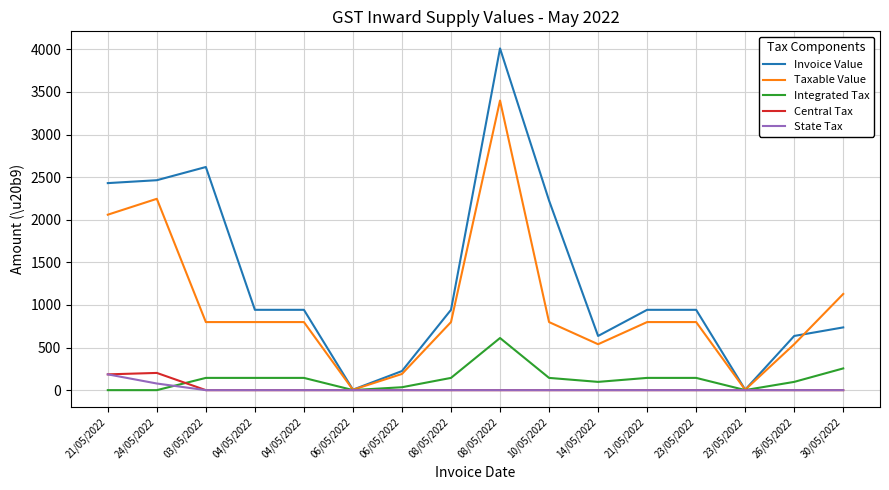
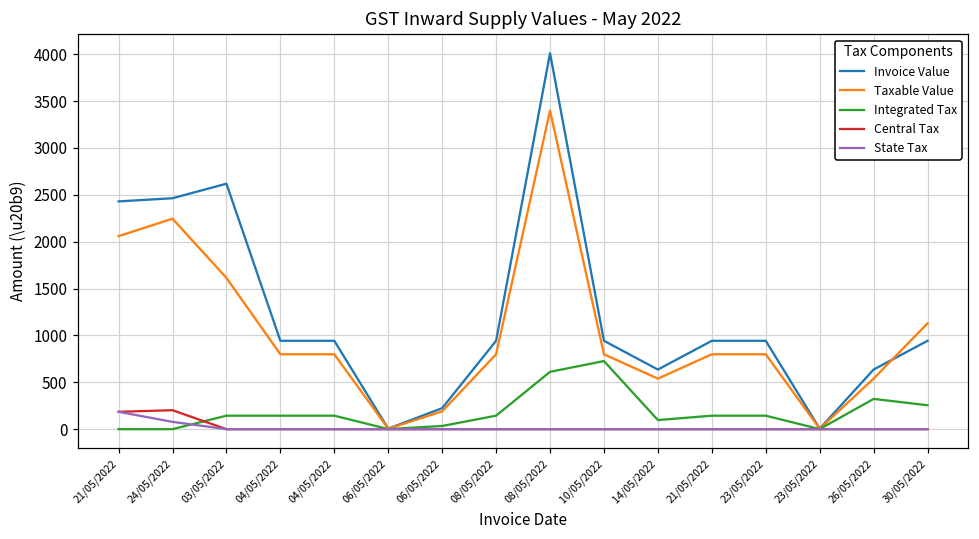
Taxable Value, 03/05/2022: 800 -> 1600
Invoice Value, 10/05/2022: 2200 -> 900
Integrated Tax, 10/05/2022: 100 -> 700
Integrated Tax, 26/05/2022: 100 -> 300
Invoice Value, 30/05/2022: 700 -> 900
